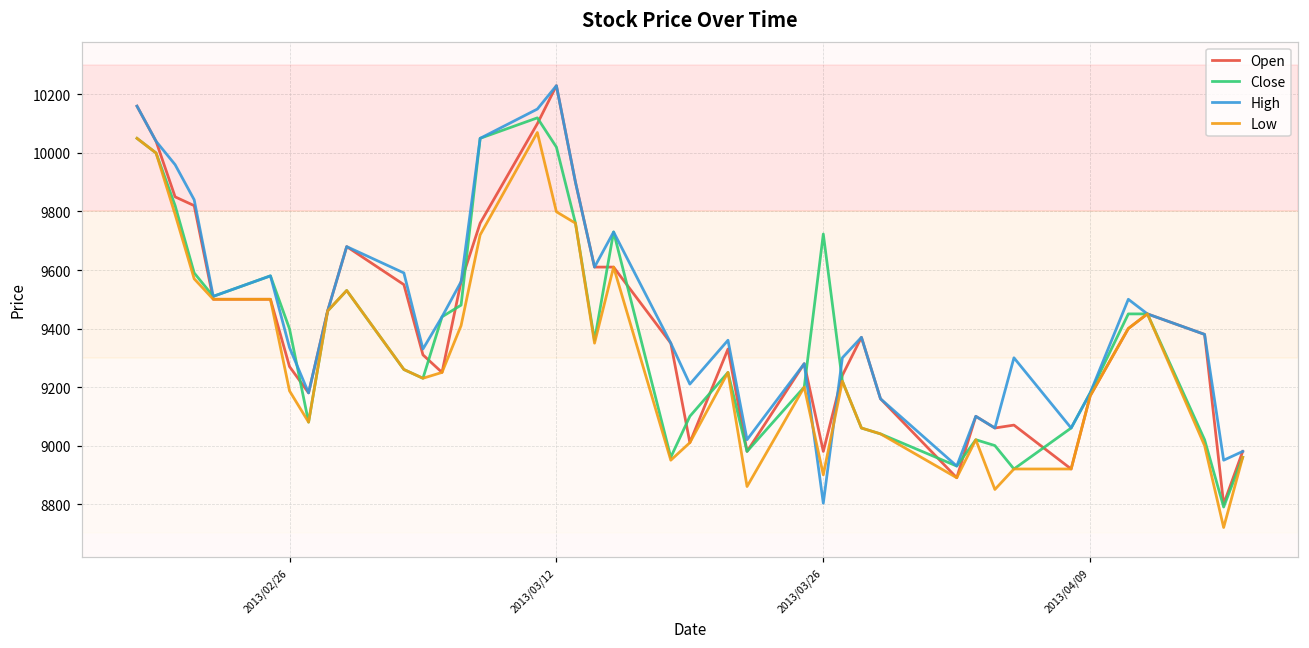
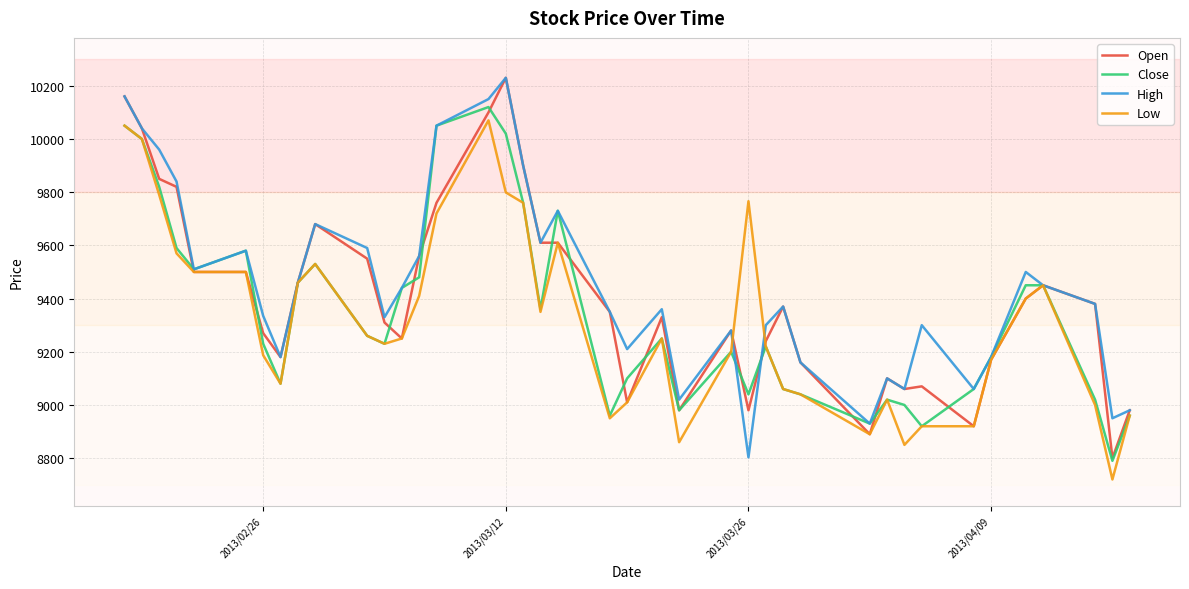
Close, 2013/02/26: 9400 -> 9230
Close, 2013/03/26: 9720 -> 9040
Low, 2013/03/26: 8900 -> 9770
